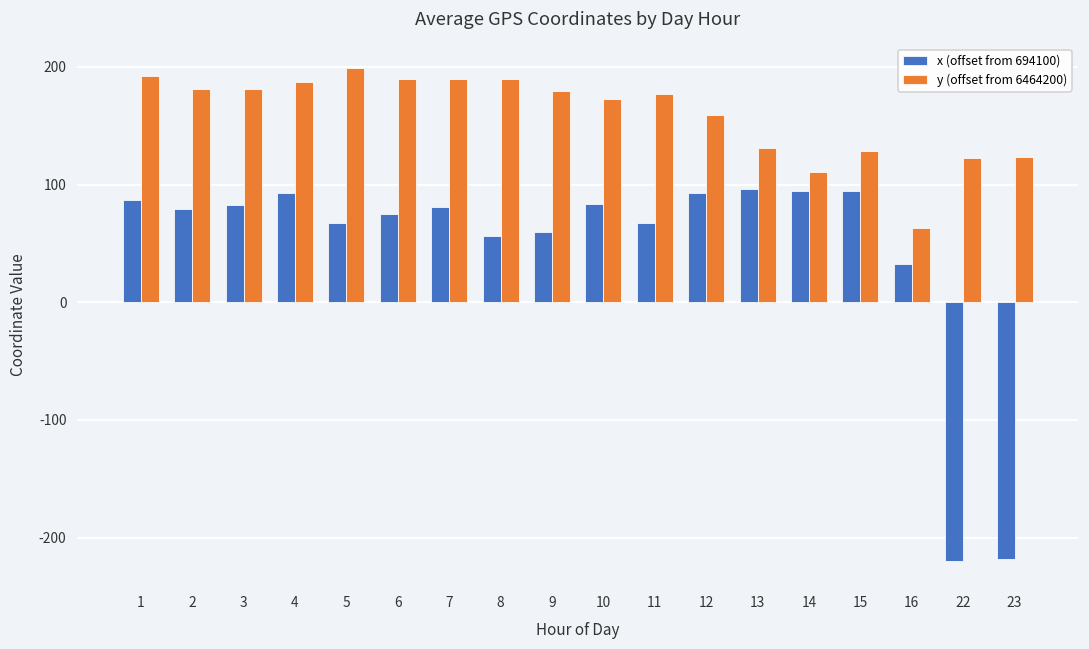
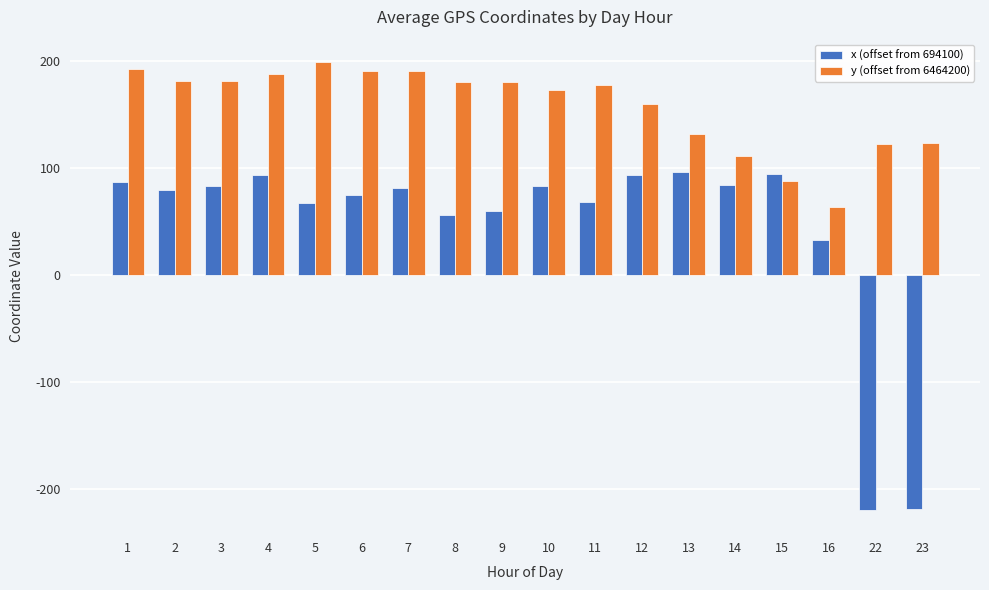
y (offset from 6464200), 8: 190 -> 180
x (offset from 694100), 14: 95 -> 84
y (offset from 6464200), 15: 129 -> 88
